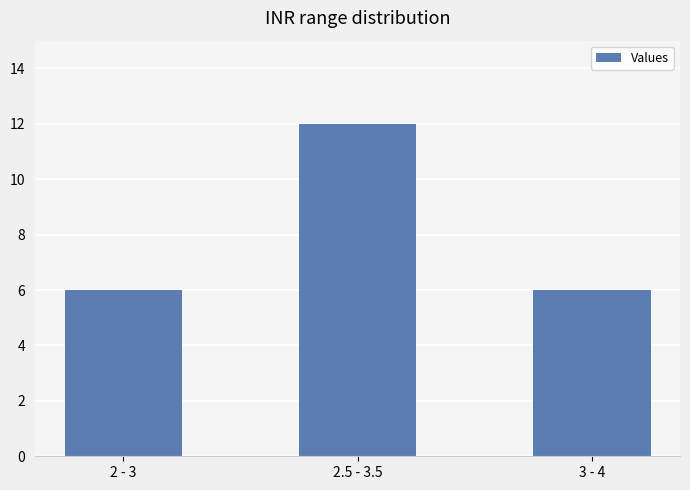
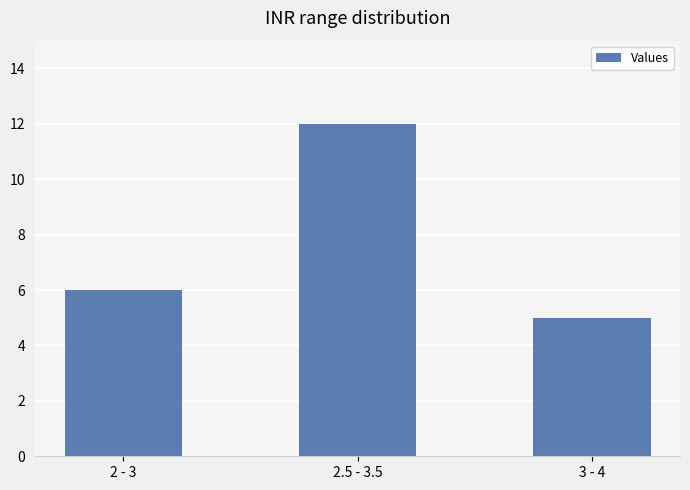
3 - 4: 6 -> 5
